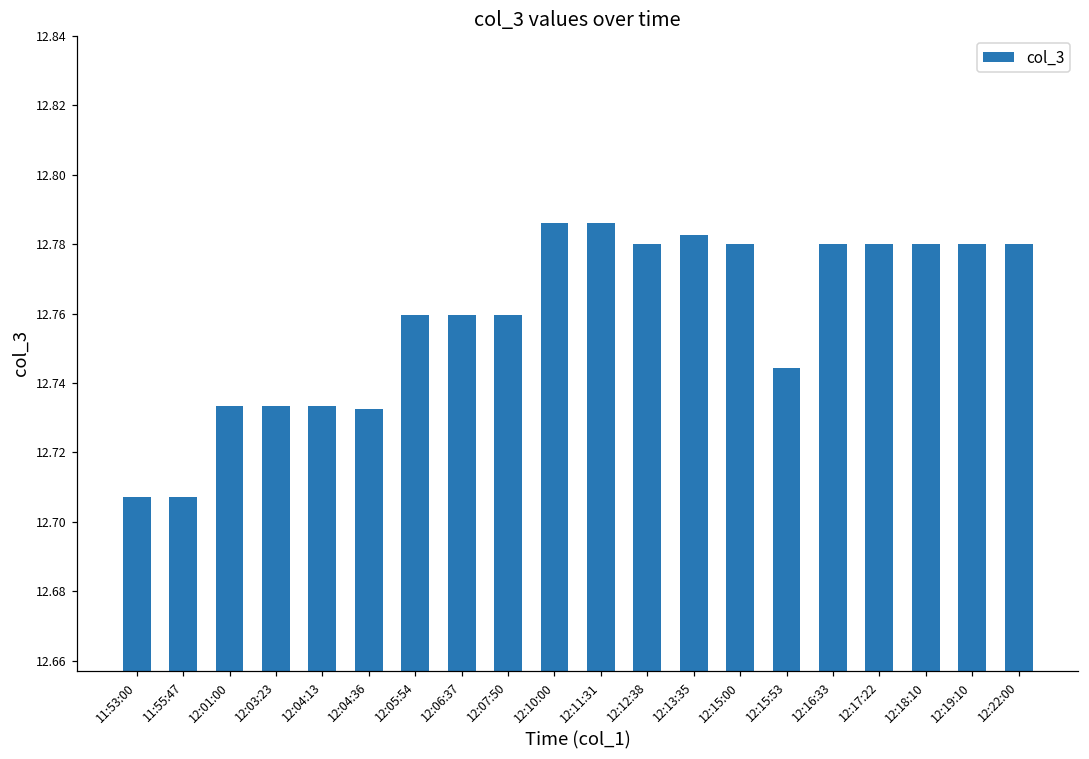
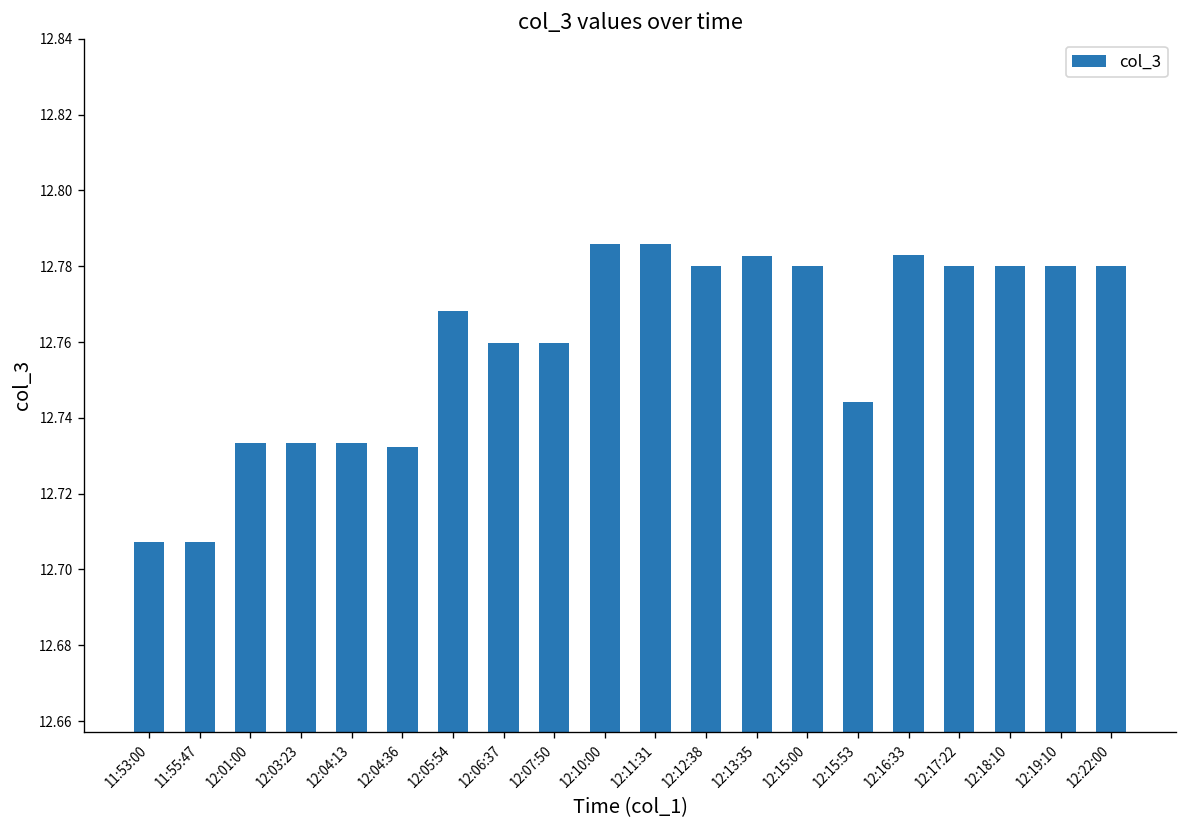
12:05:54: 12.760 -> 12.768
12:16:33: 12.780 -> 12.783
